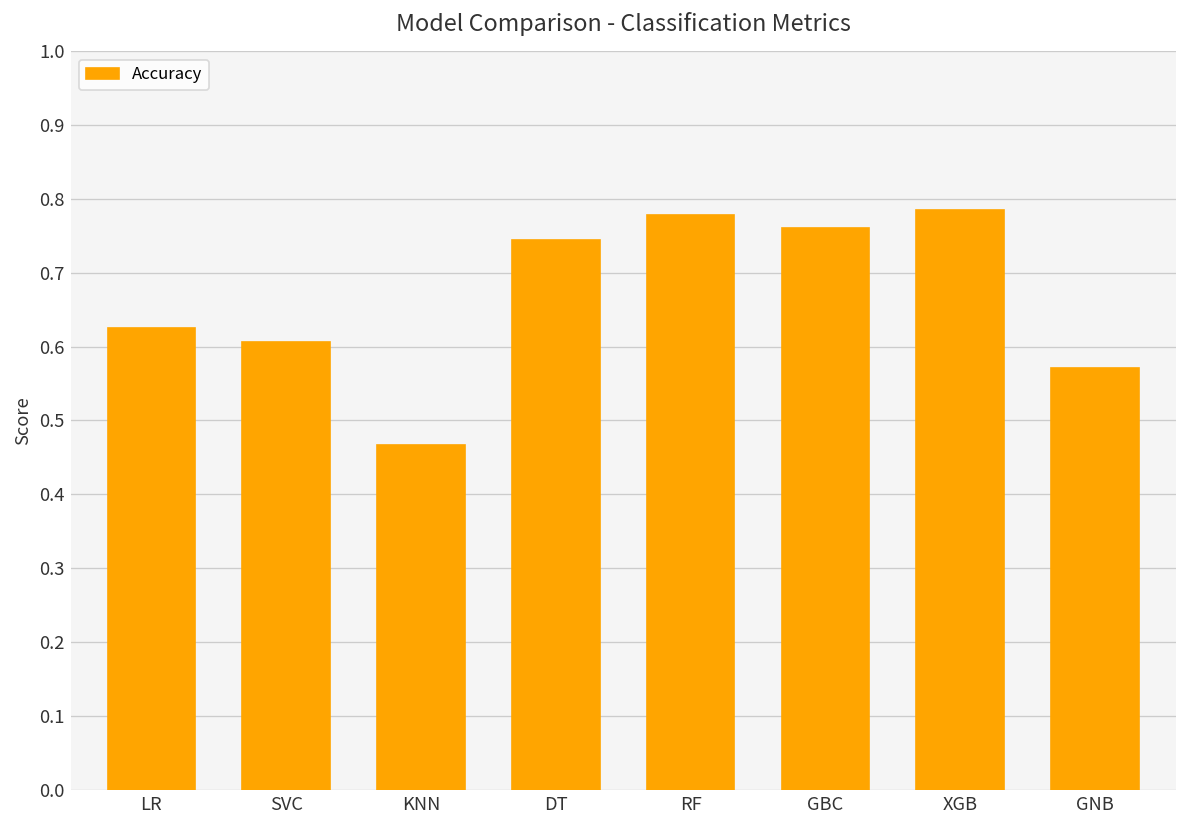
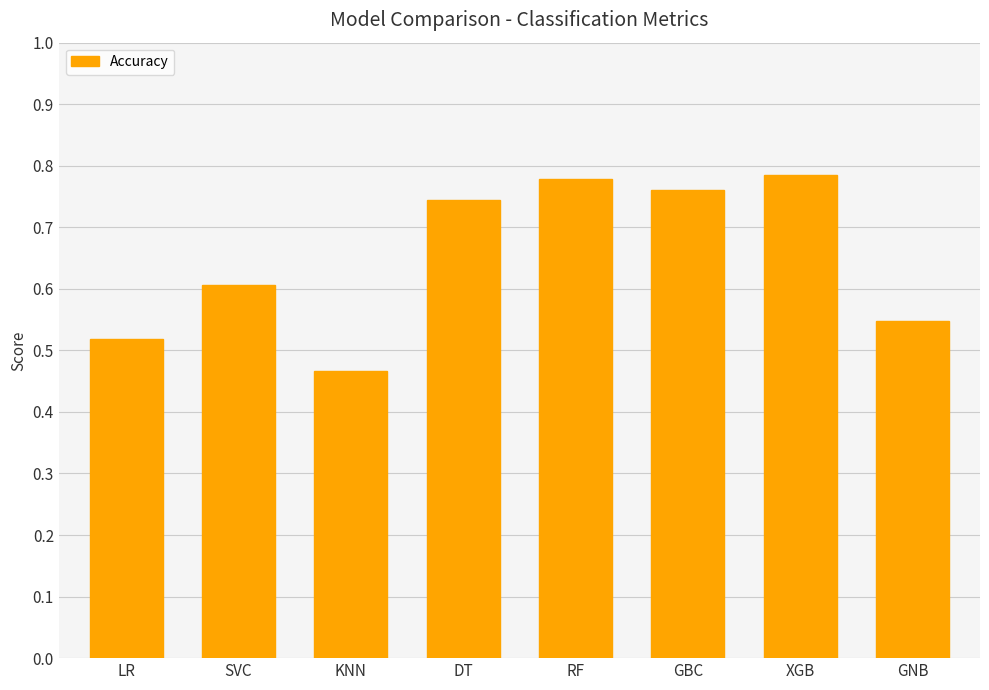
LR: 0.63 -> 0.52
GNB: 0.57 -> 0.55
